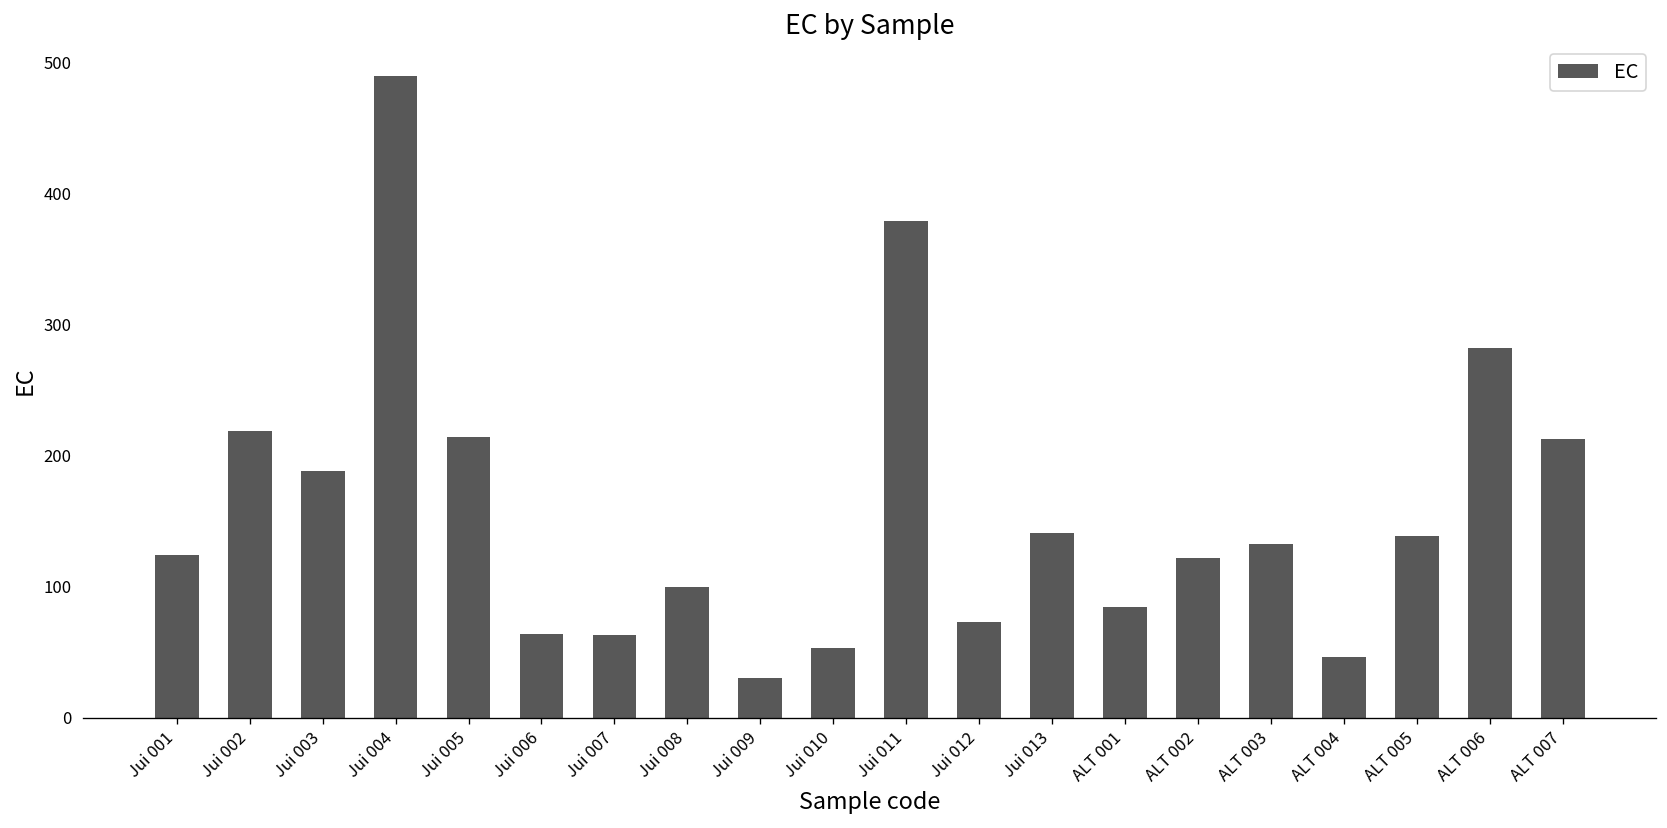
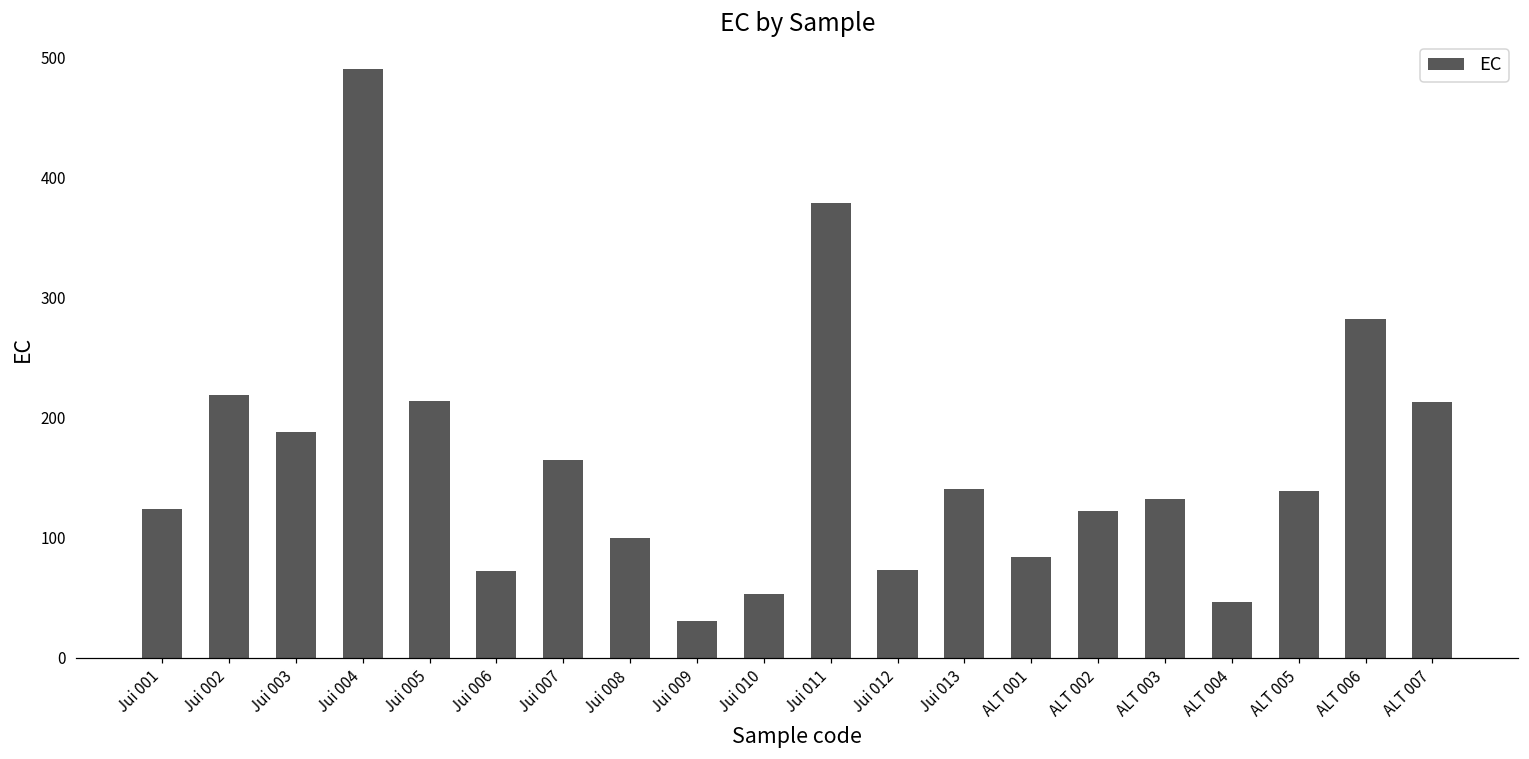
Jui 006: 64 -> 72
Jui 007: 63 -> 165
